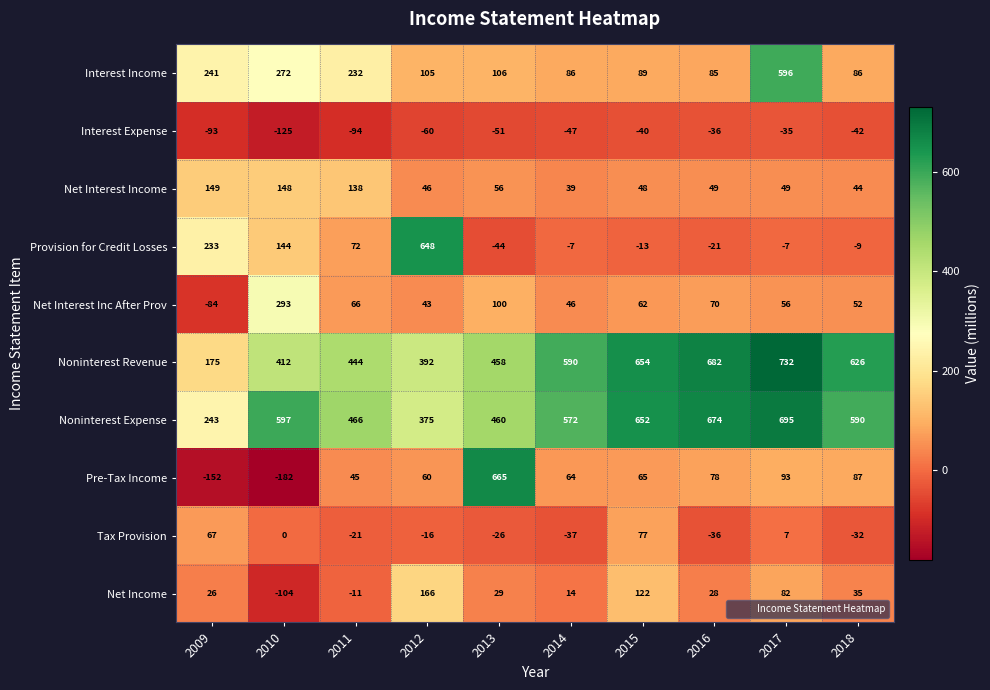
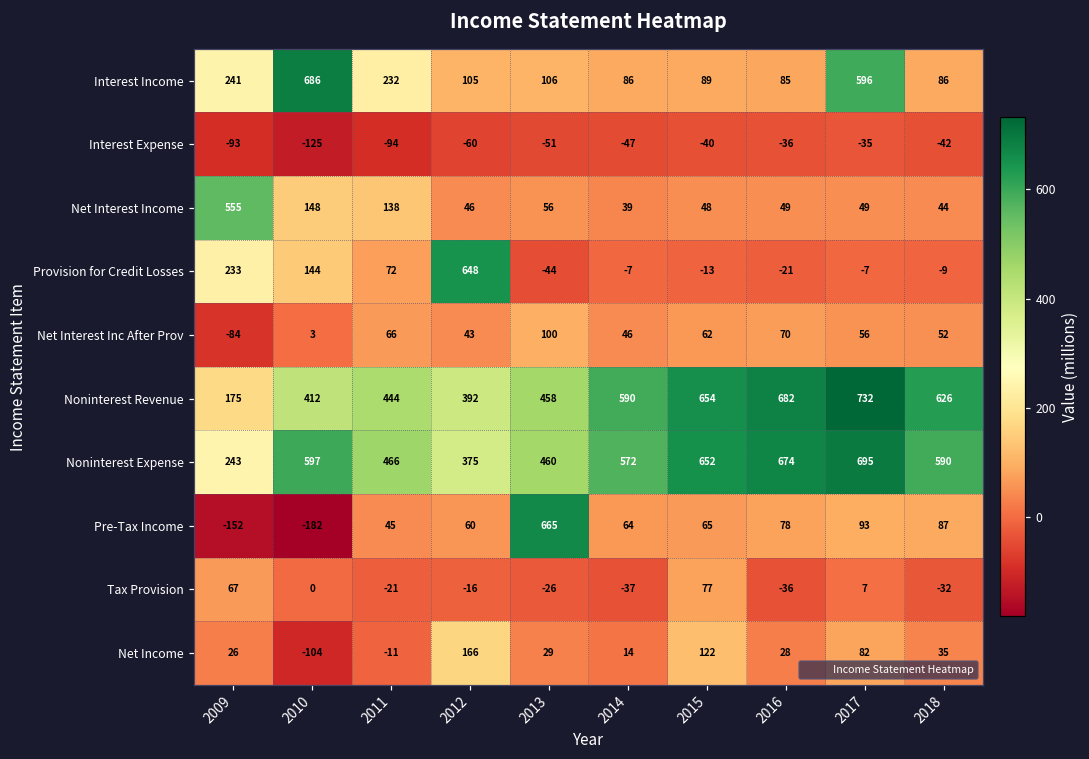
Interest Income, 2010: 272 -> 686
Net Interest Income, 2009: 149 -> 555
Net Interest Inc After Prov, 2010: 293 -> 3
